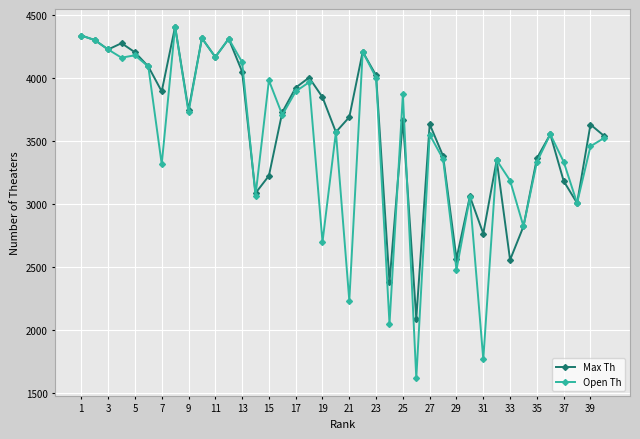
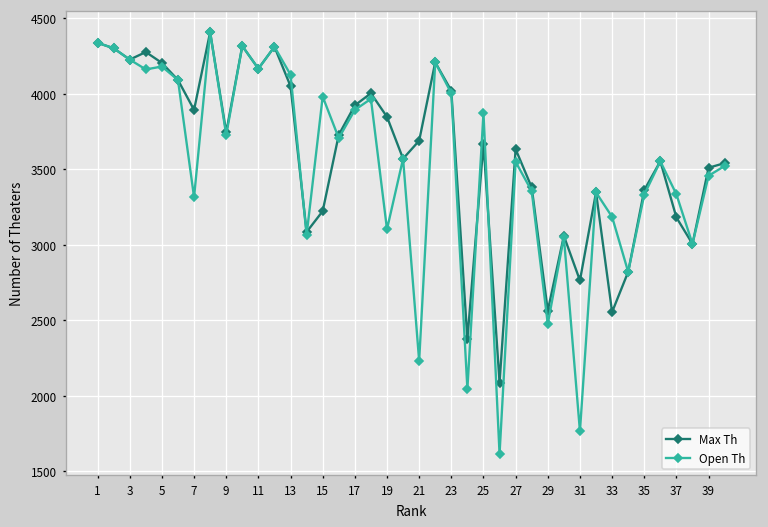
Open Th, 19: 2700 -> 3100
Max Th, 39: 3630 -> 3510
